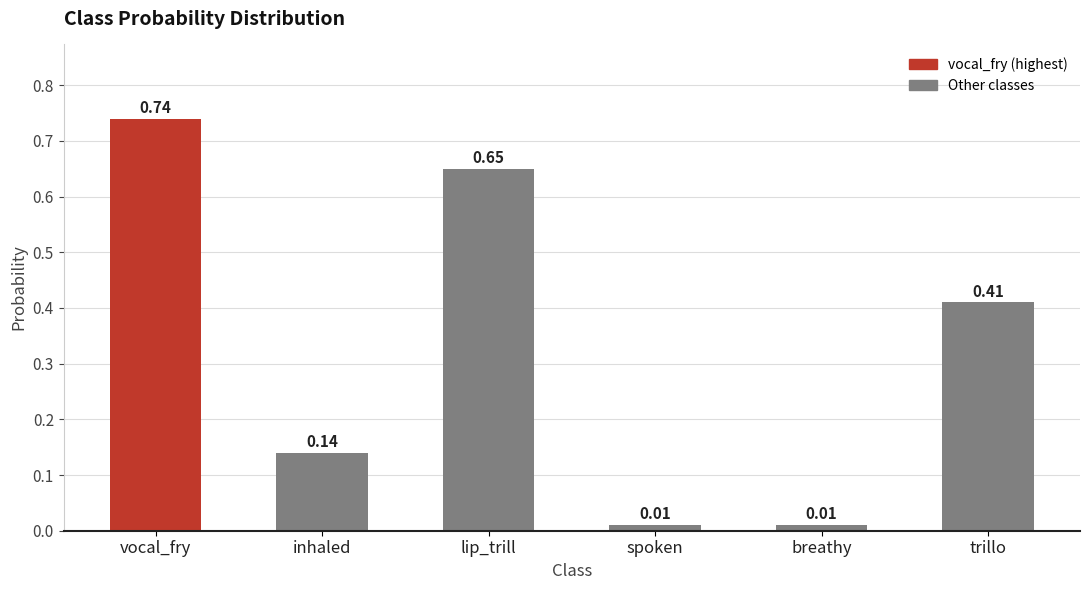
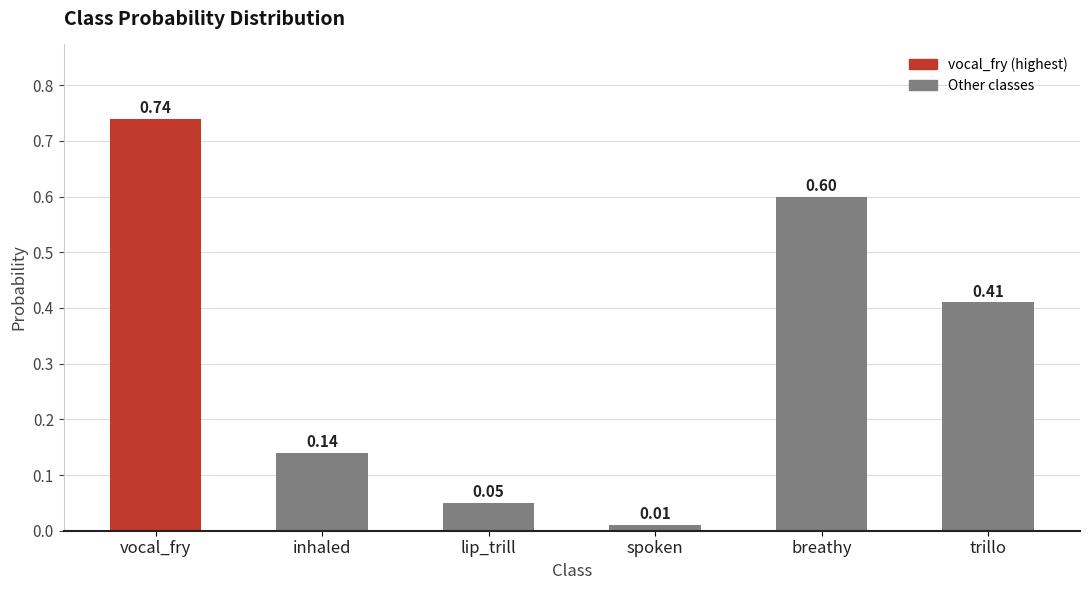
lip_trill: 0.65 -> 0.05
breathy: 0.01 -> 0.60
